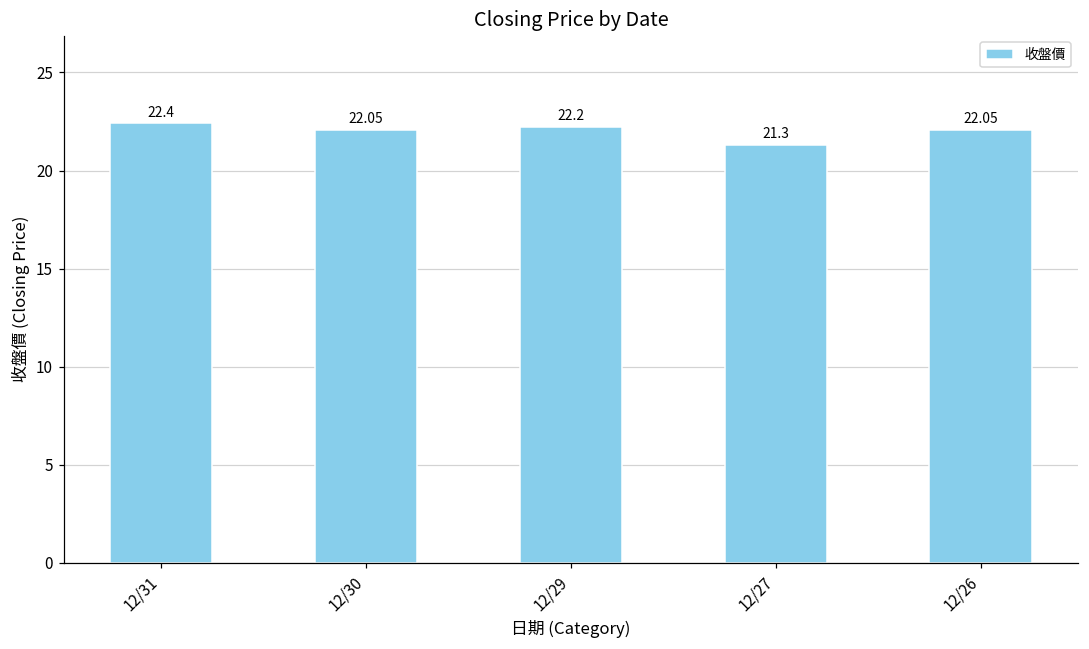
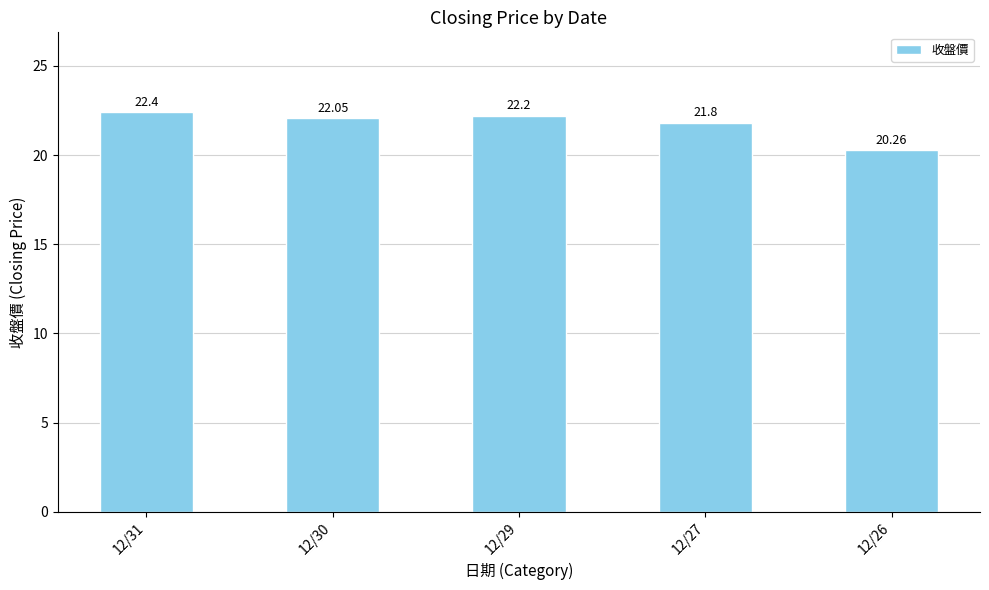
12/27: 21.3 -> 21.8
12/26: 22.05 -> 20.26
